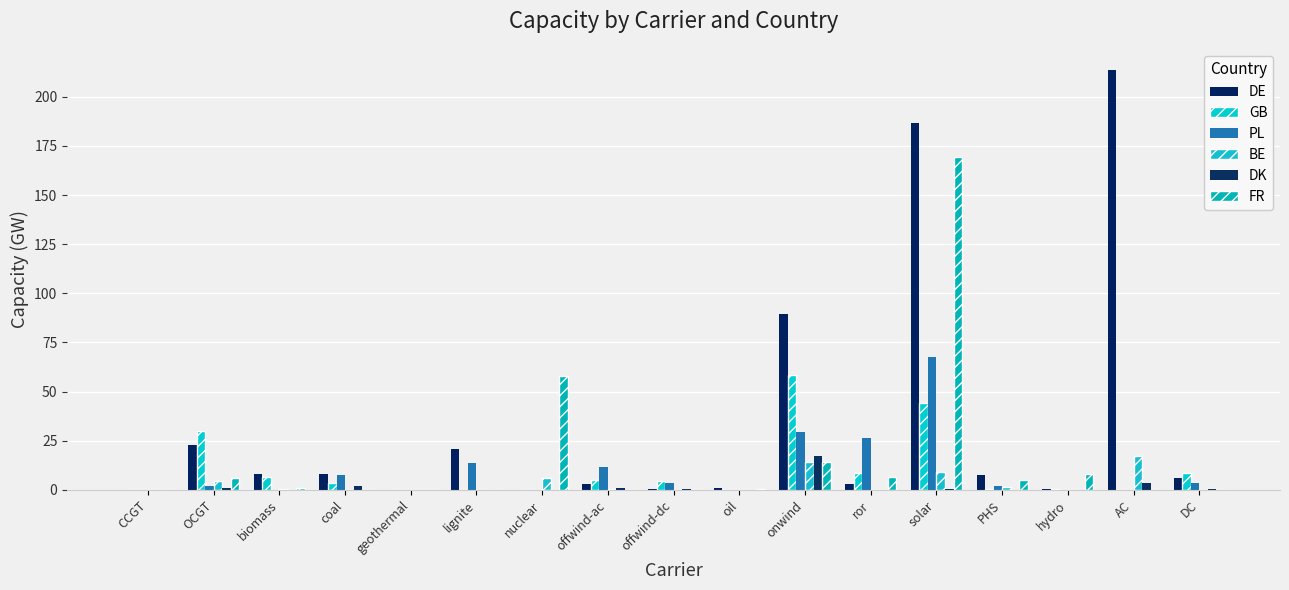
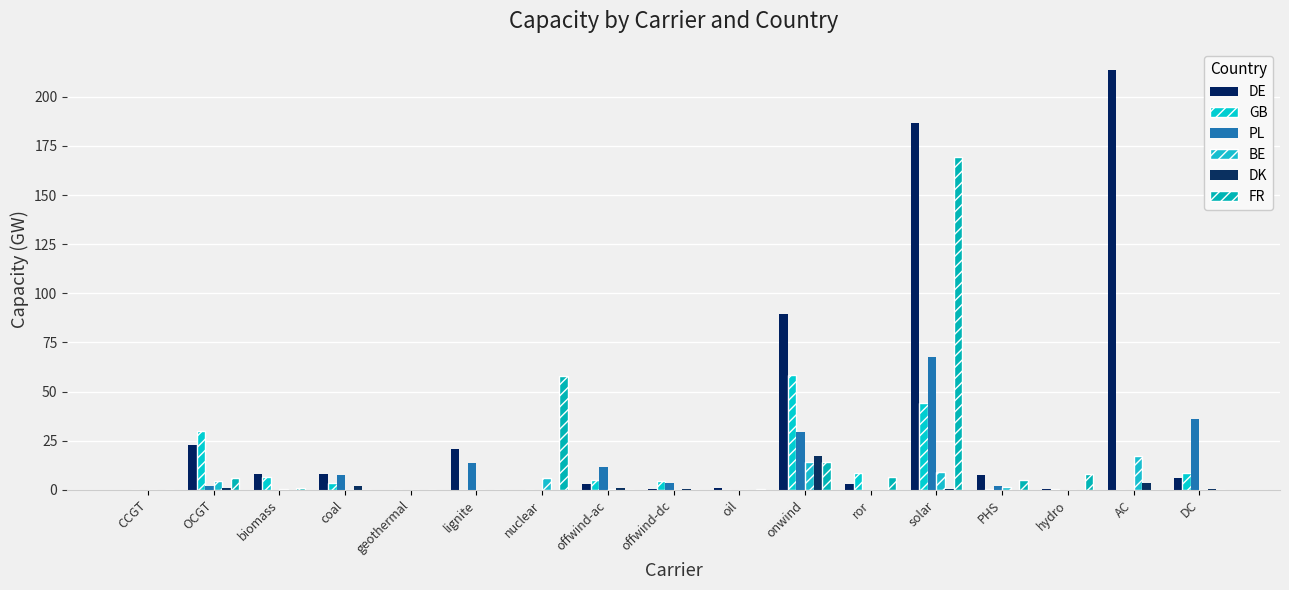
PL, ror: 27 -> 0
PL, DC: 3 -> 36
